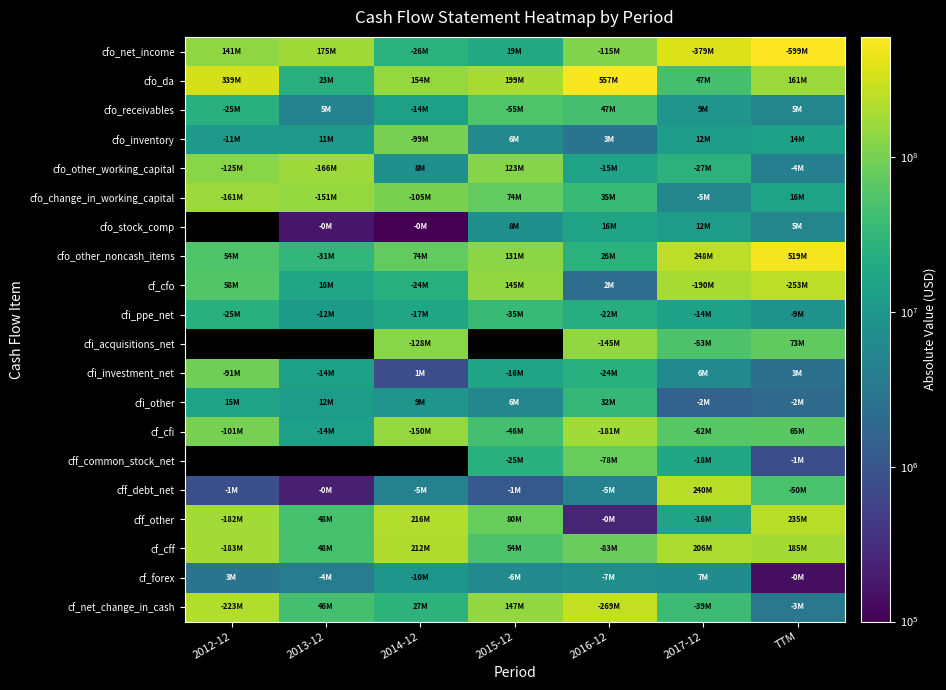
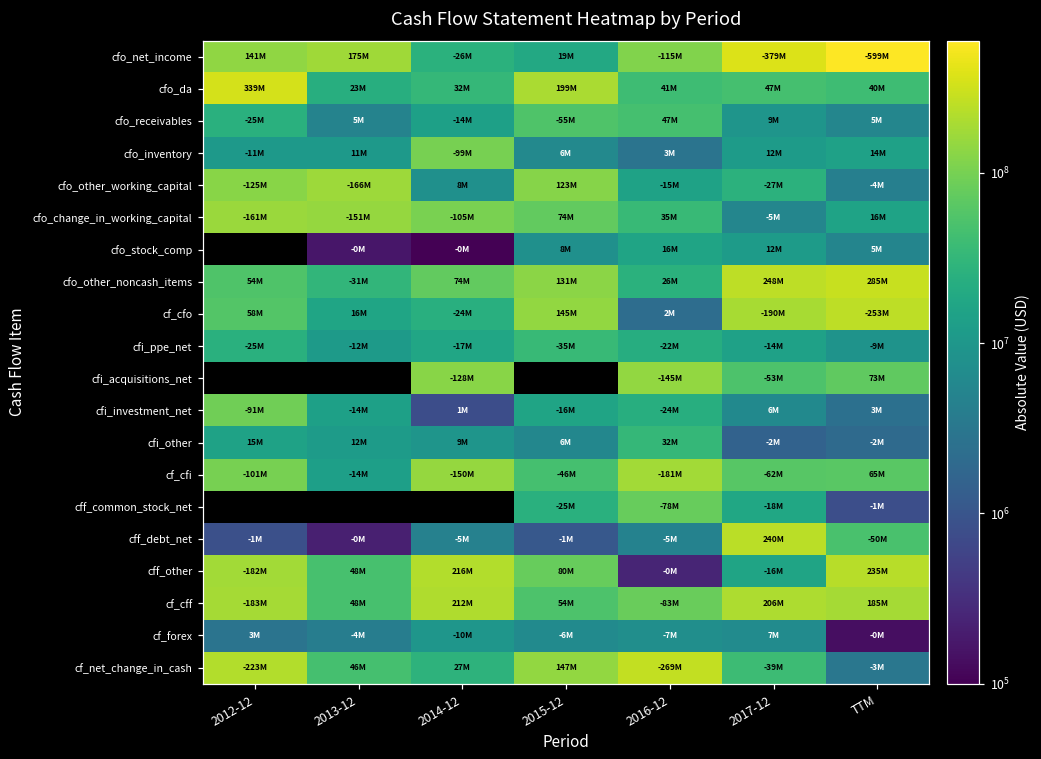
cfo_da, 2014-12: 154M -> 32M
cfo_da, 2016-12: 557M -> 41M
cfo_da, TTM: 161M -> 40M
cfo_other_noncash_items, TTM: 519M -> 285M
